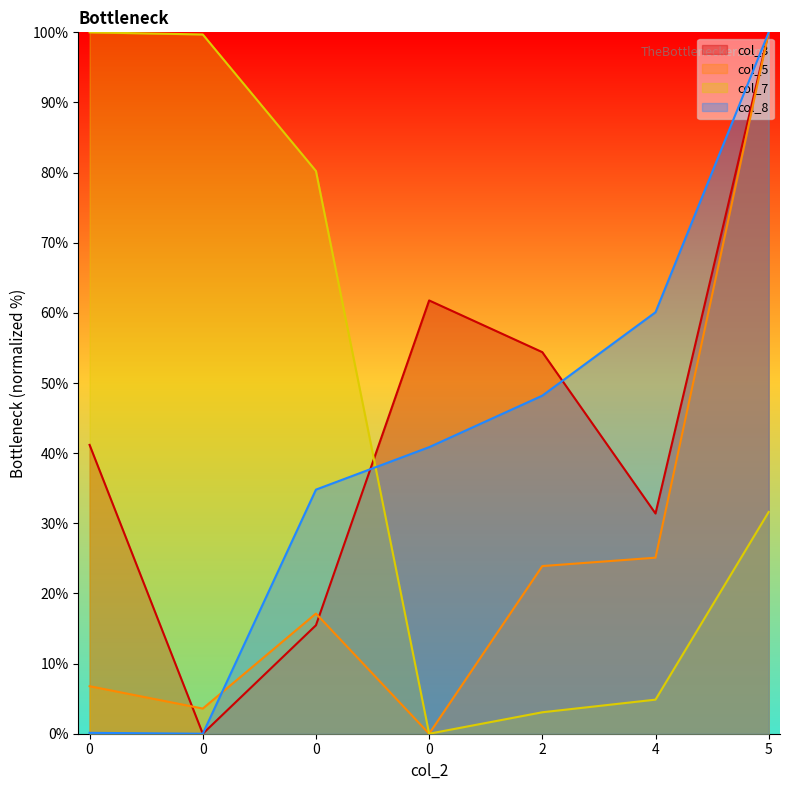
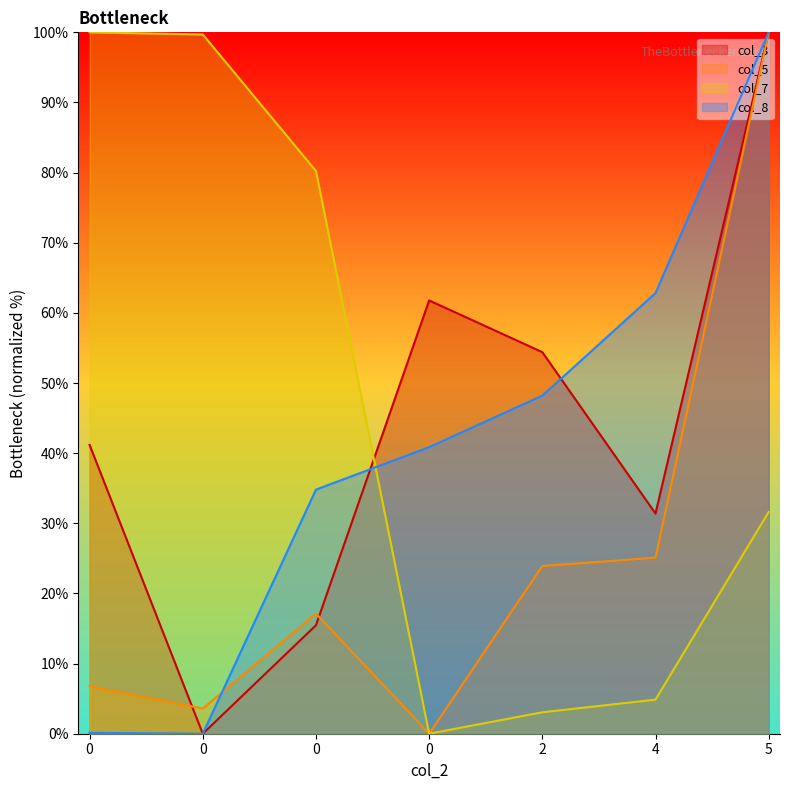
col_8, 4: 60% -> 63%
